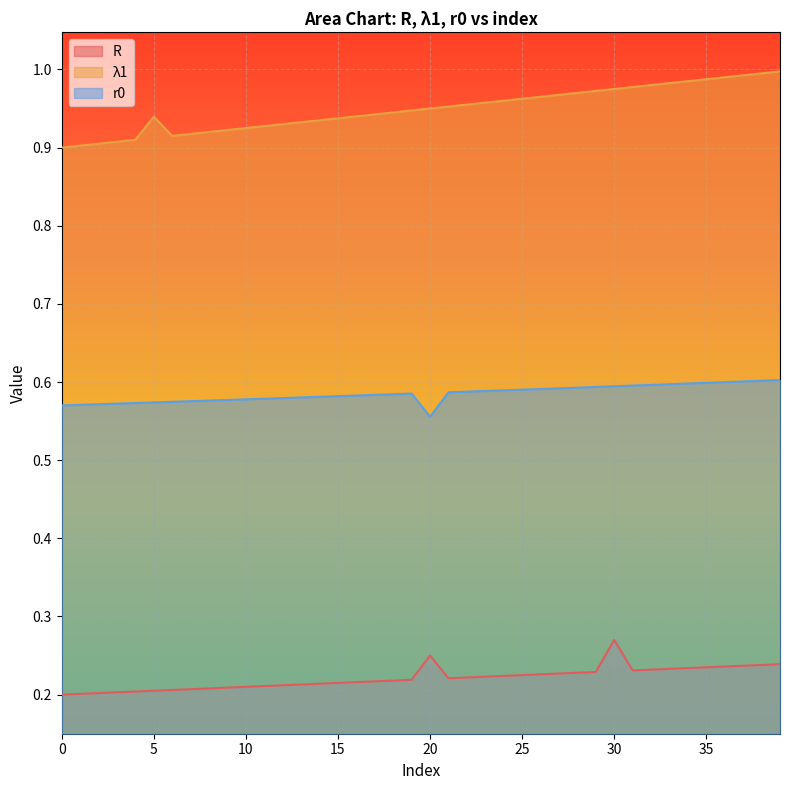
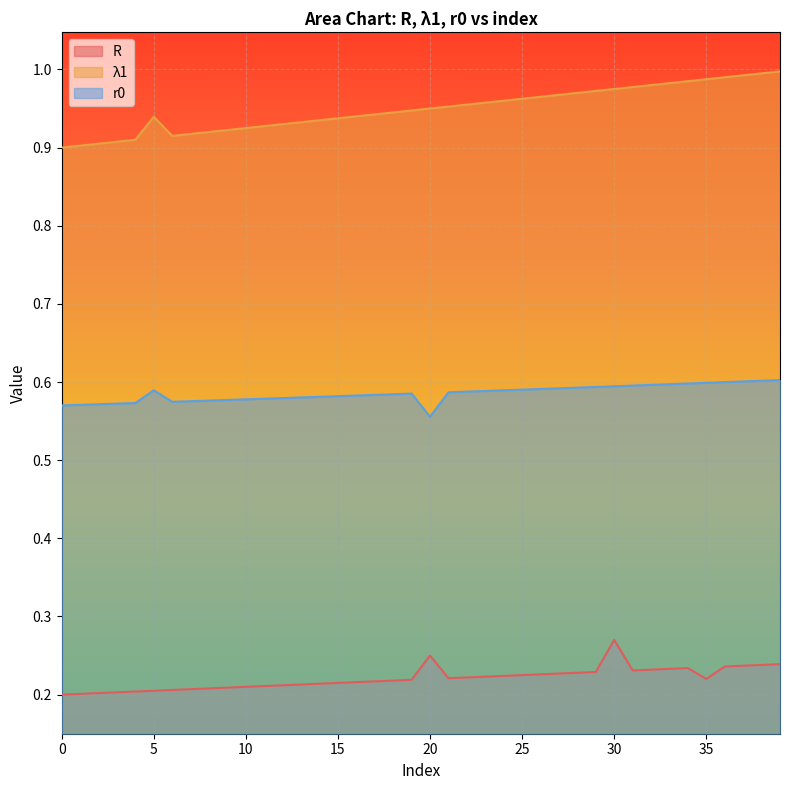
r0, 5: 0.57 -> 0.59
R, 35: 0.24 -> 0.22
